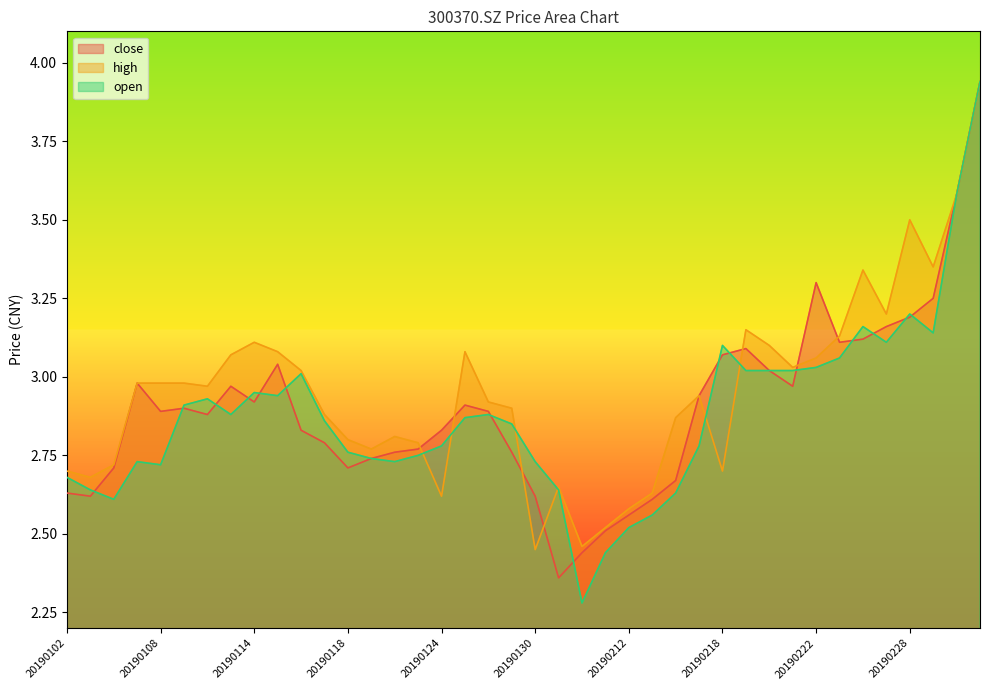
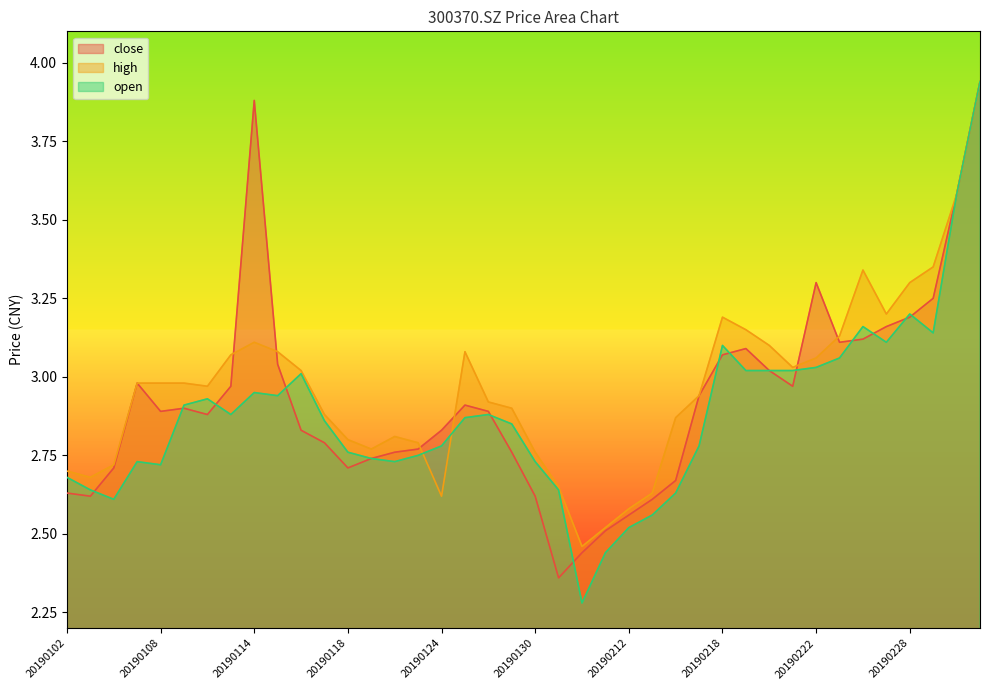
close, 20190114: 2.92 -> 3.88
high, 20190130: 2.45 -> 2.76
high, 20190218: 2.70 -> 3.19
high, 20190228: 3.5 -> 3.3
